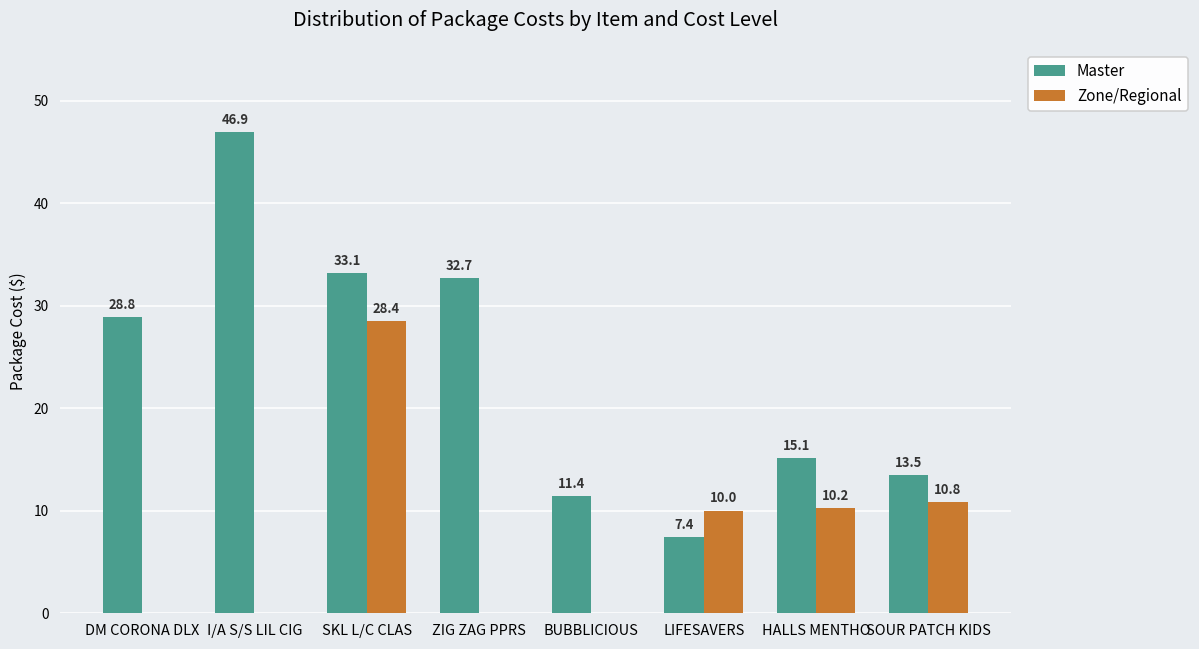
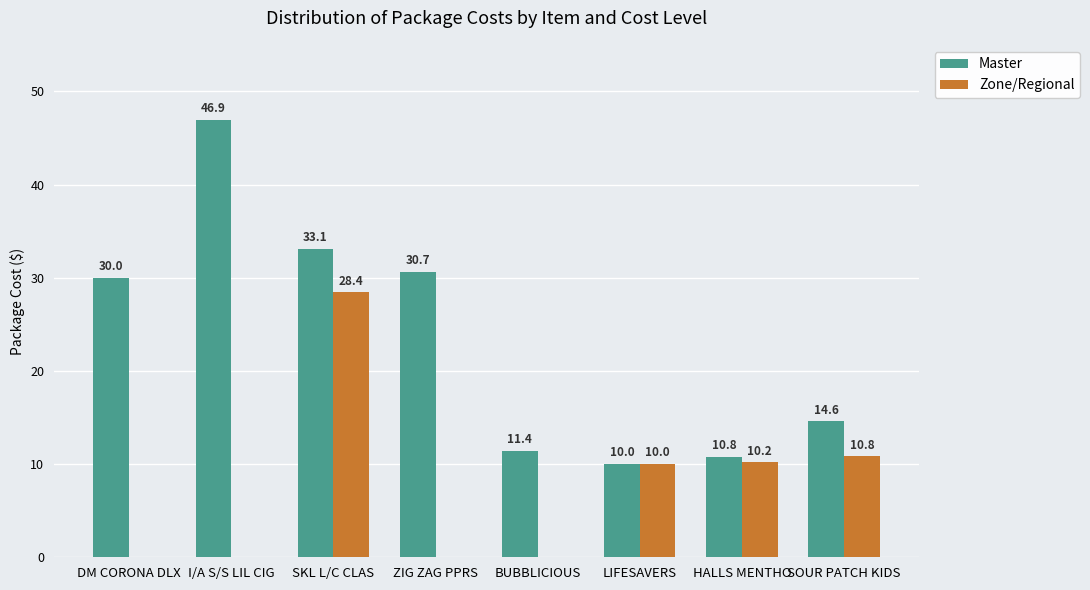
Master, DM CORONA DLX: 28.8 -> 30.0
Master, ZIG ZAG PPRS: 32.7 -> 30.7
Master, LIFESAVERS: 7.4 -> 10.0
Master, HALLS MENTHO: 15.1 -> 10.8
Master, SOUR PATCH KIDS: 13.5 -> 14.6
